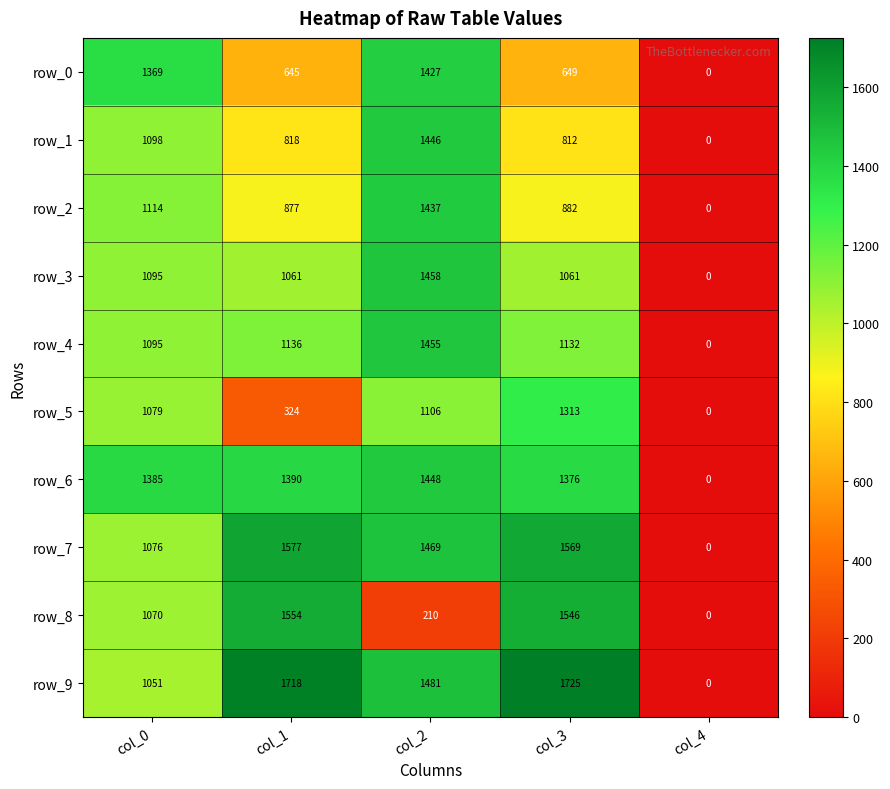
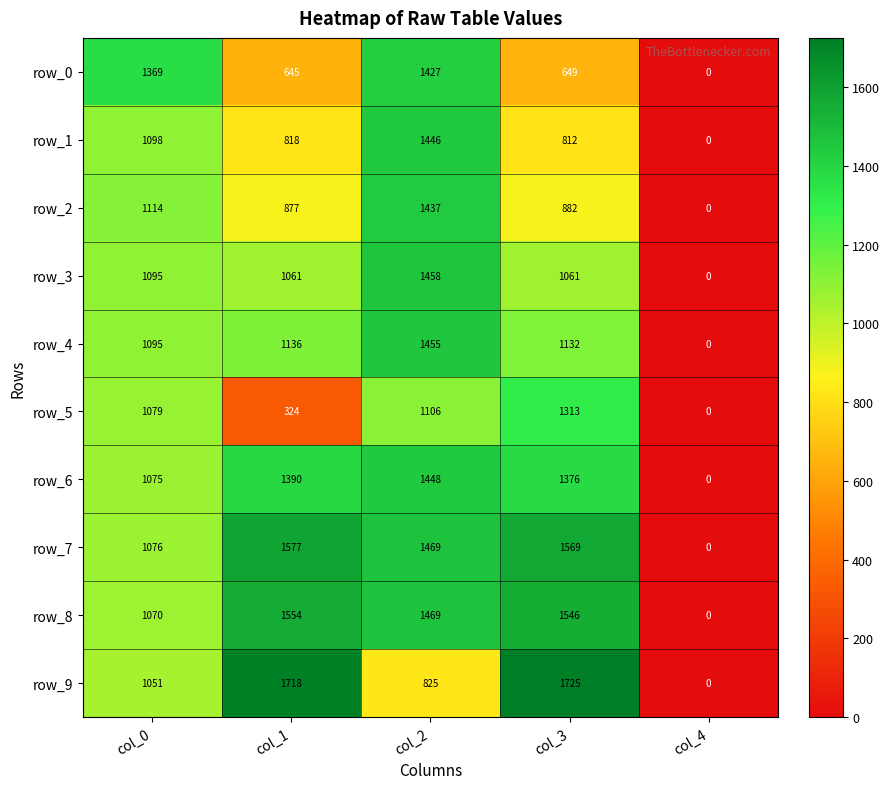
row_6, col_0: 1385 -> 1075
row_8, col_2: 210 -> 1469
row_9, col_2: 1481 -> 825
